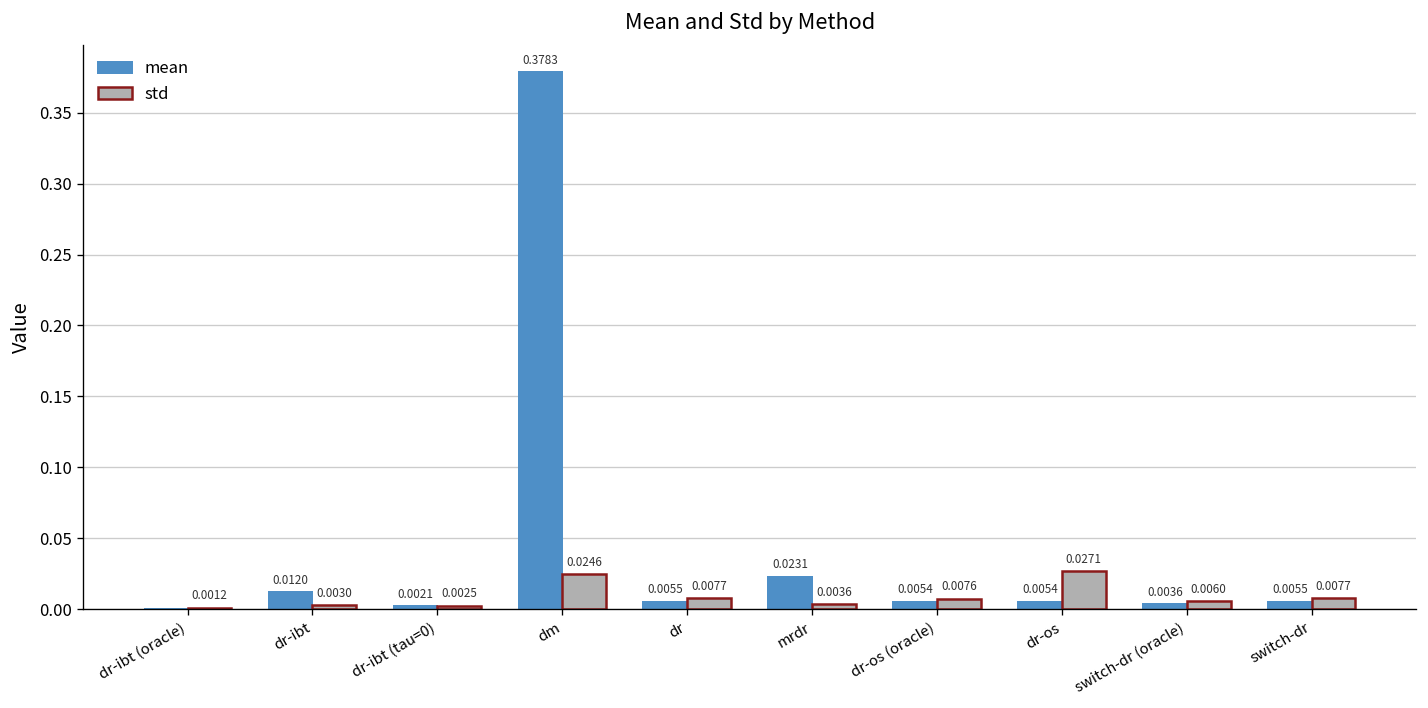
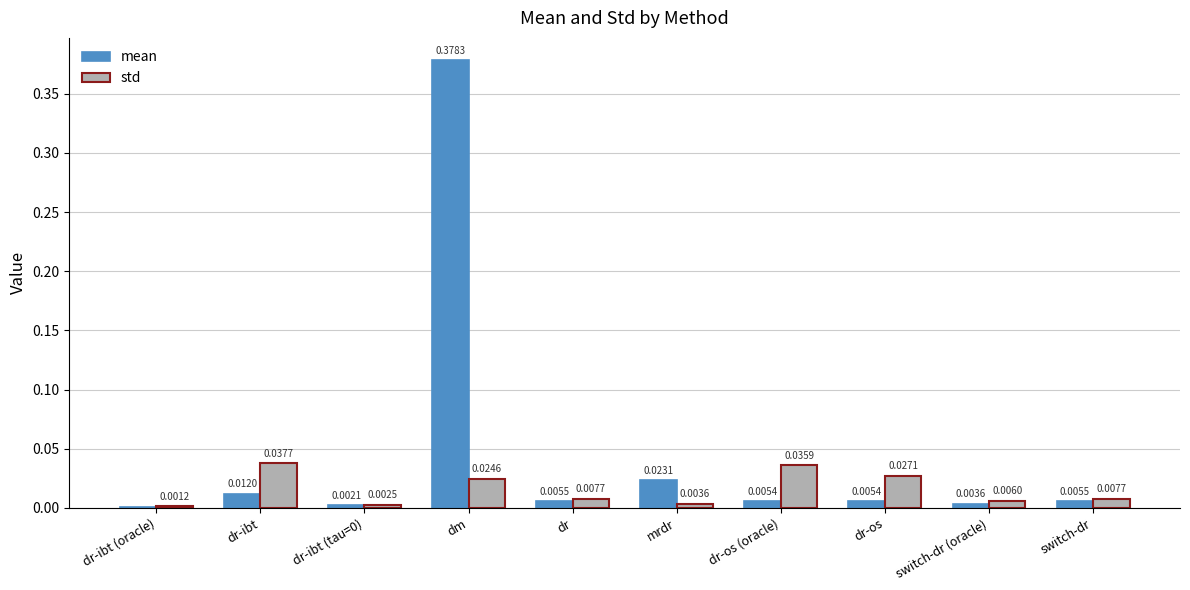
std, dr-ibt: 0.0030 -> 0.0377
std, dr-os (oracle): 0.0076 -> 0.0359
